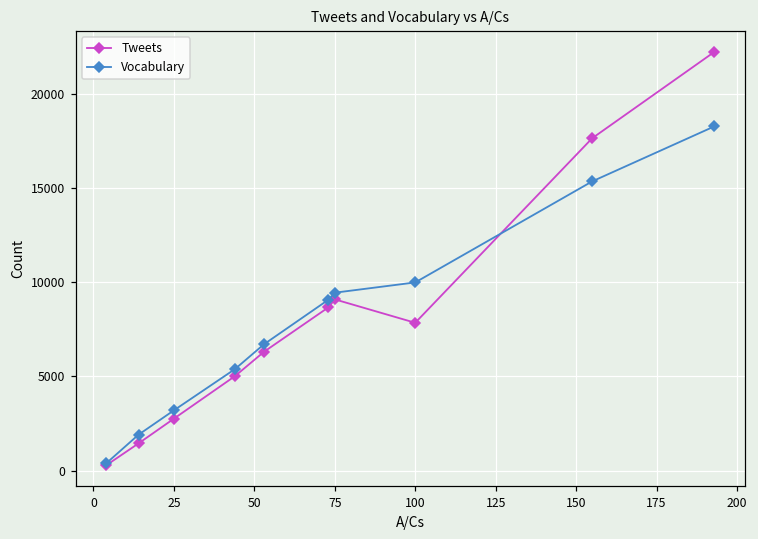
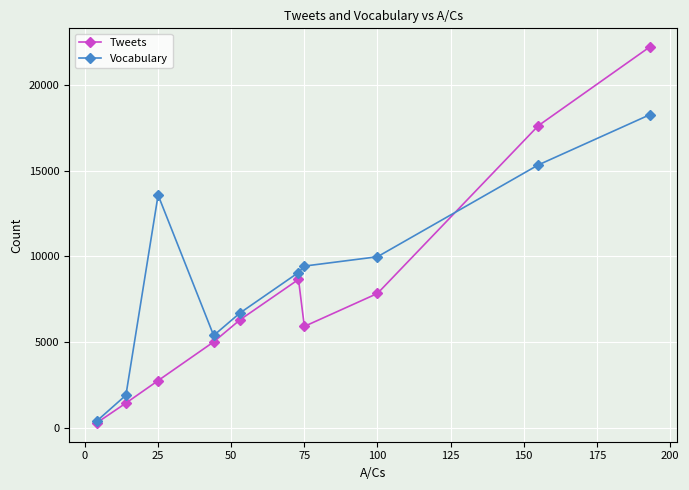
Vocabulary, 25: 3200 -> 13600
Tweets, 75: 9100 -> 5900
